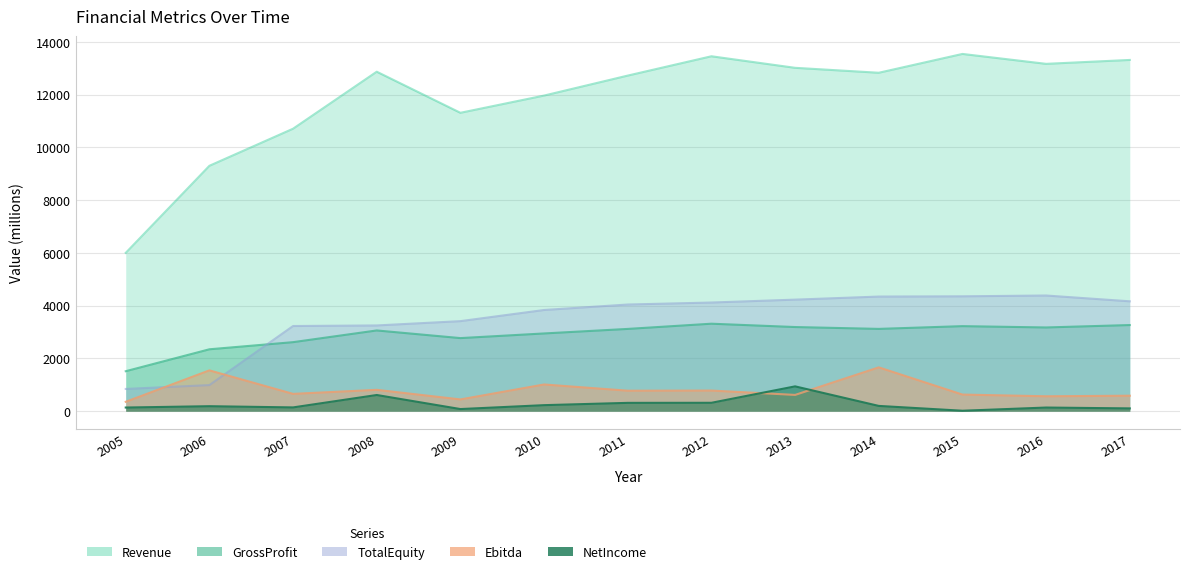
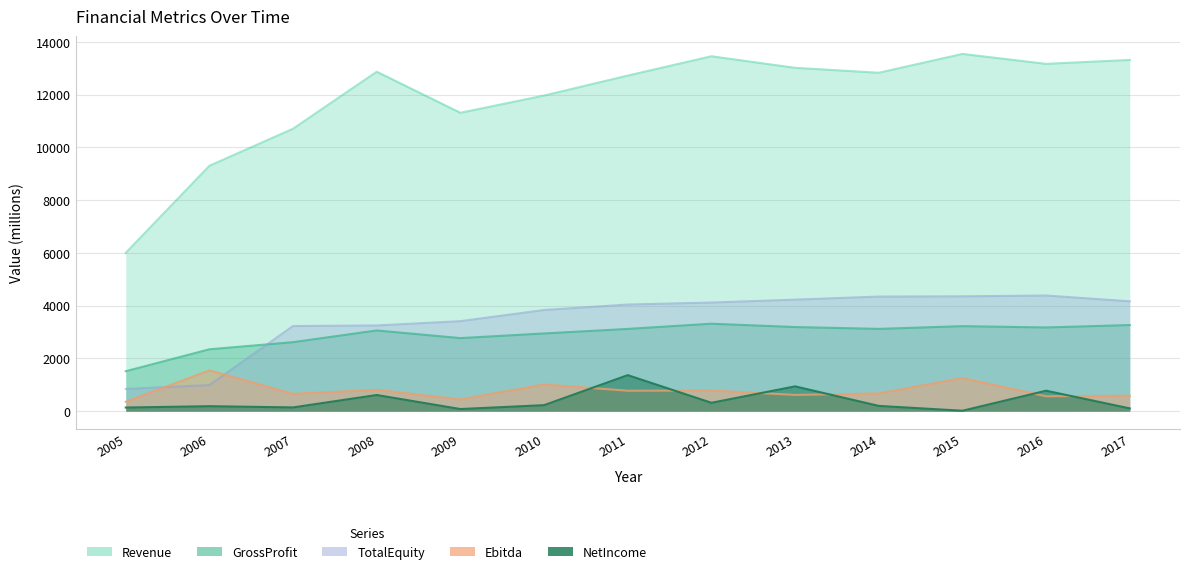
NetIncome, 2011: 300 -> 1400
Ebitda, 2014: 1700 -> 700
Ebitda, 2015: 600 -> 1300
NetIncome, 2016: 100 -> 800
